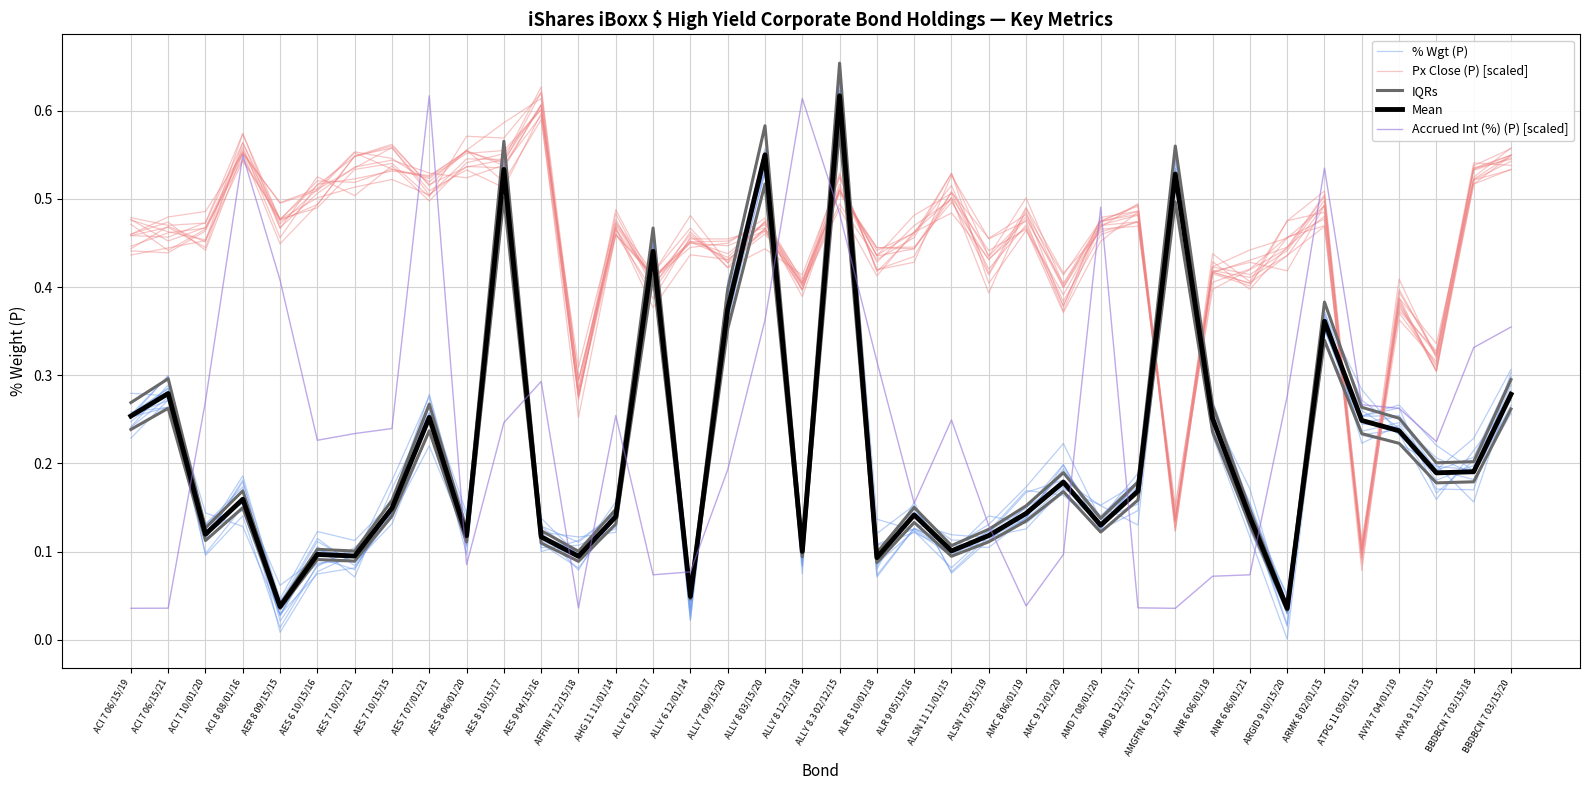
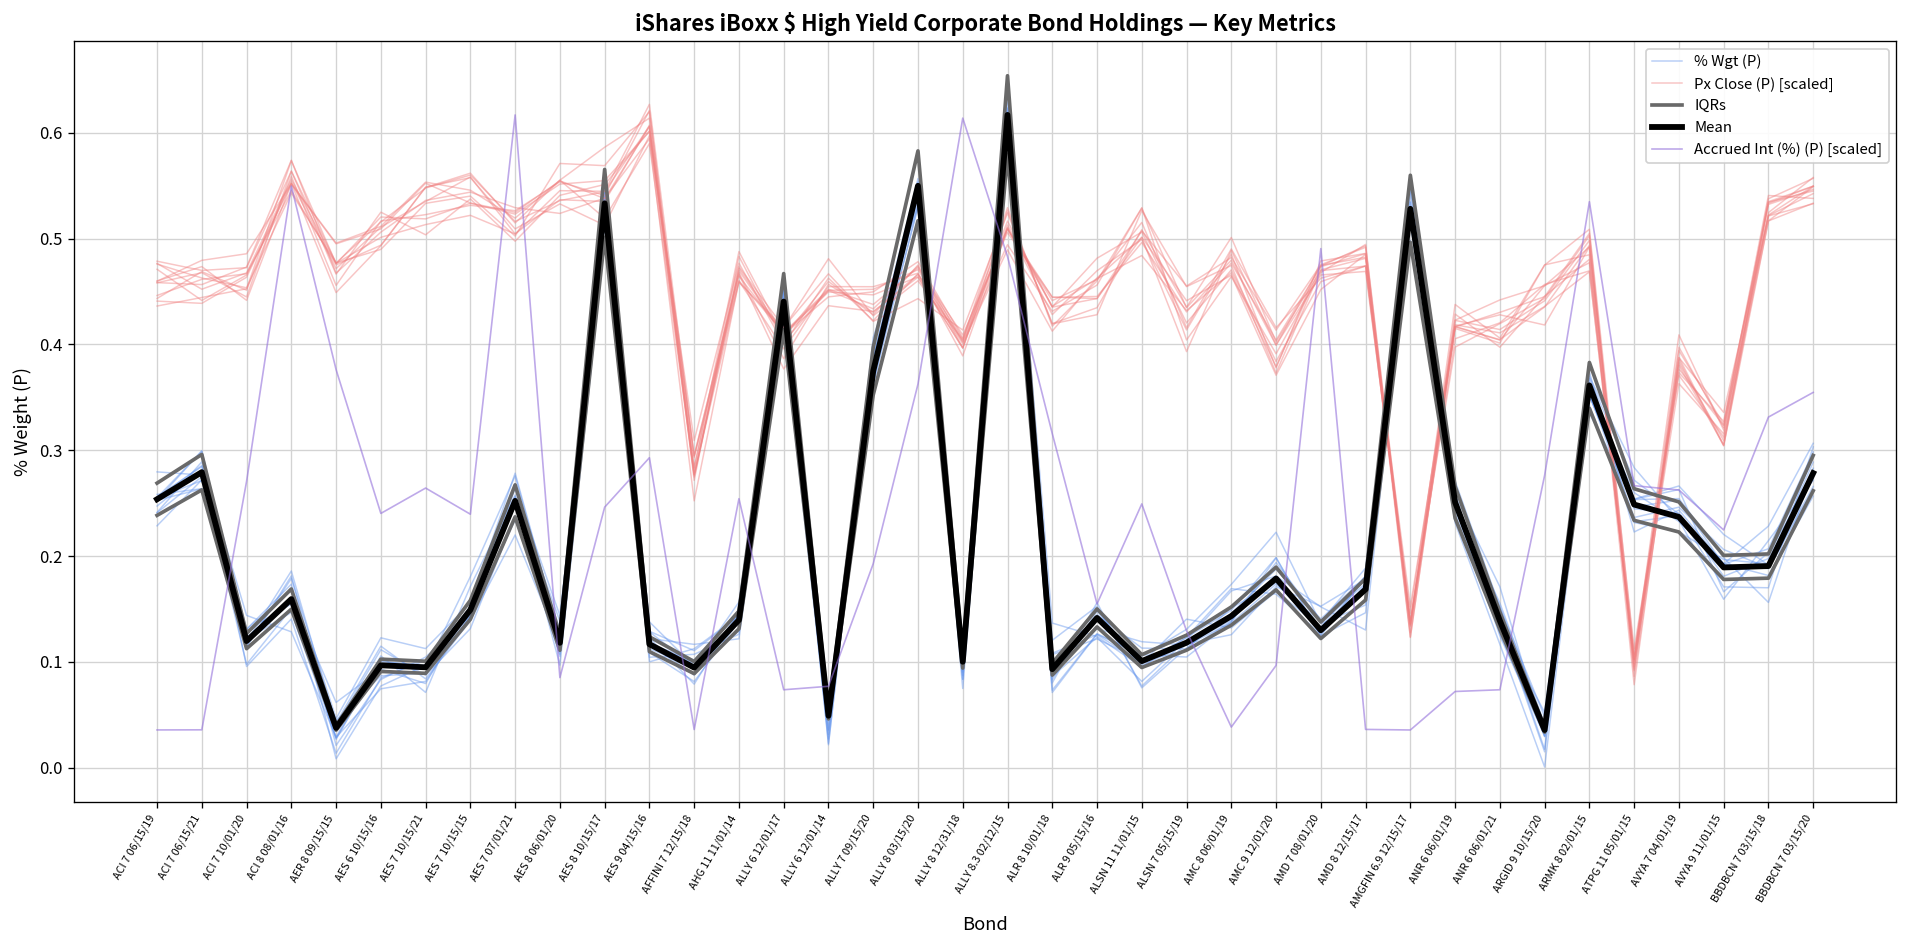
Accrued Int (%) (P) [scaled], AER 8 09/15/15: 0.41 -> 0.38
Accrued Int (%) (P) [scaled], AES 6 10/15/16: 0.23 -> 0.24
Accrued Int (%) (P) [scaled], AES 7 10/15/21: 0.23 -> 0.26
